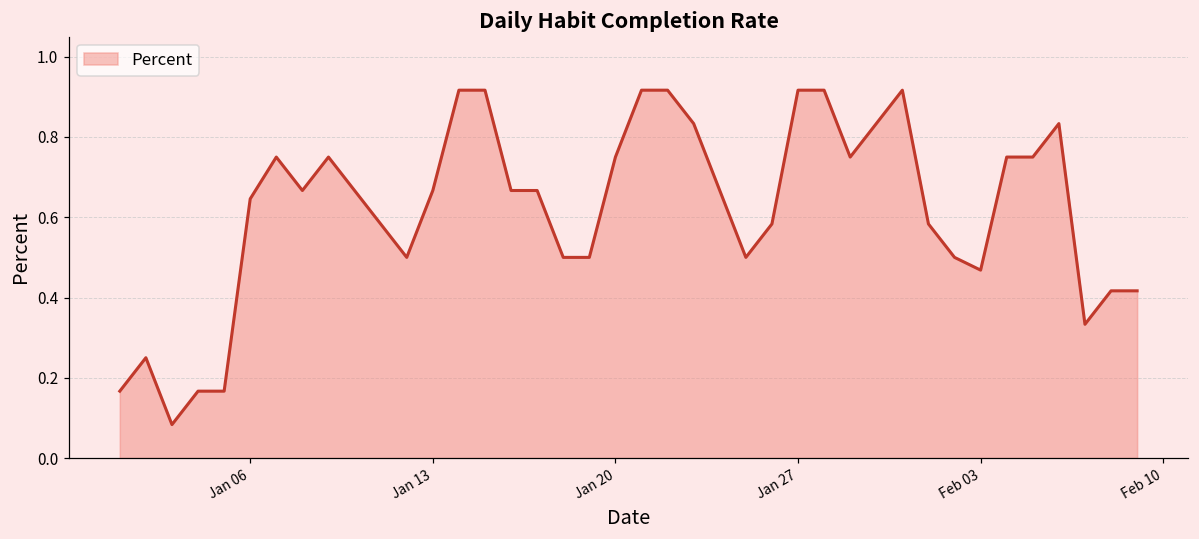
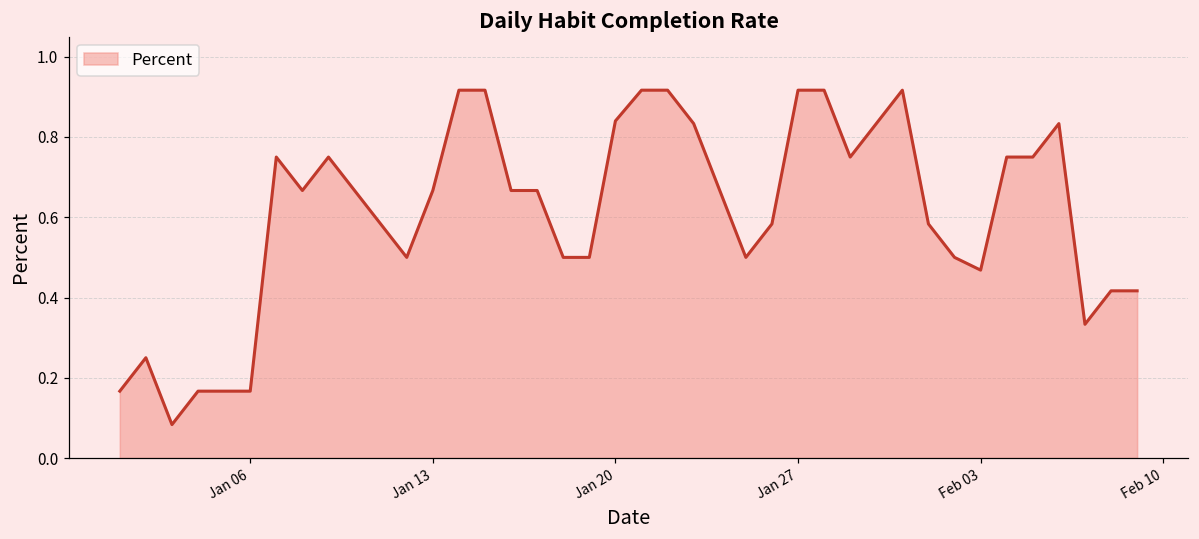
Jan 06: 0.65 -> 0.17
Jan 20: 0.75 -> 0.84
